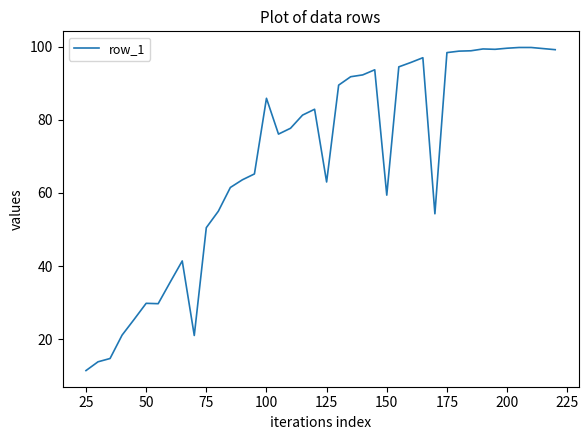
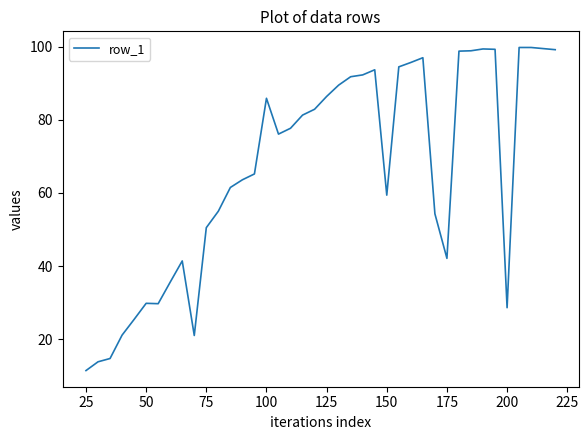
125: 63 -> 86
175: 98 -> 42
200: 100 -> 29
